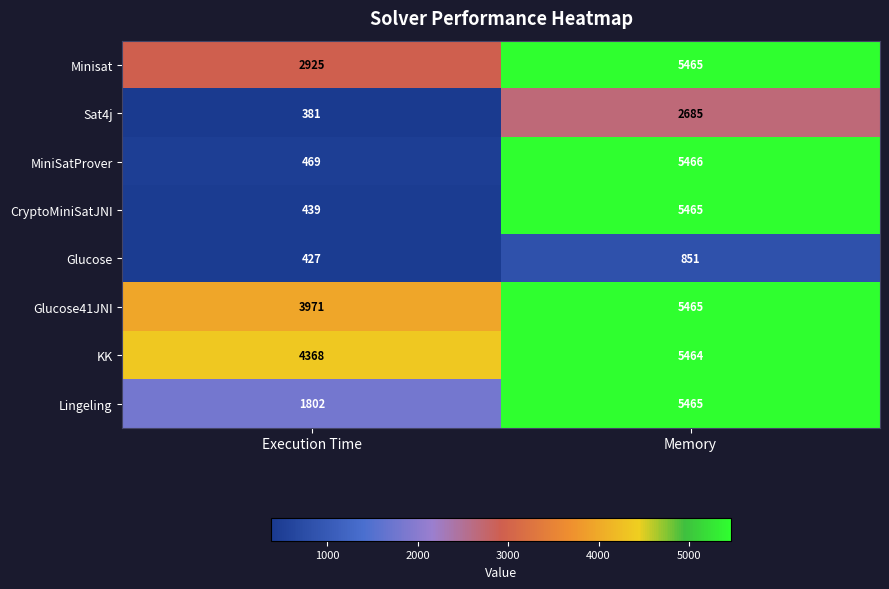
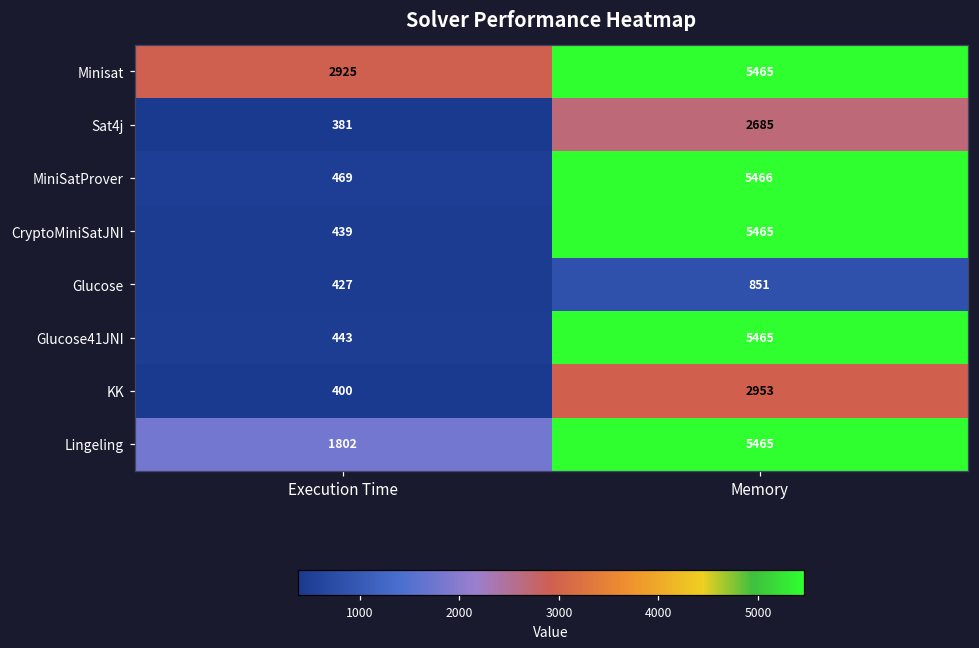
Glucose41JNI, Execution Time: 3971 -> 443
KK, Execution Time: 4368 -> 400
KK, Memory: 5464 -> 2953
